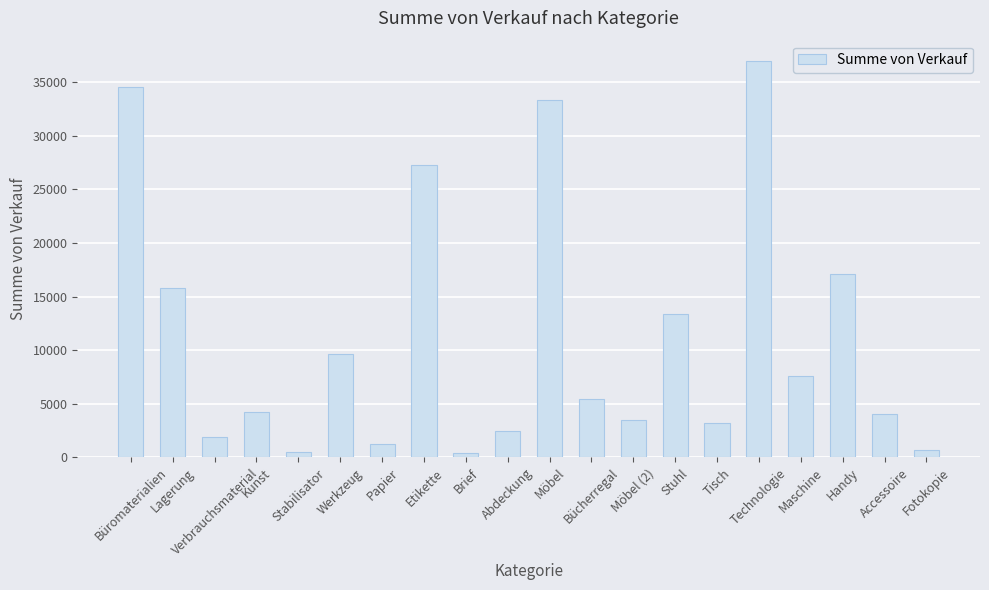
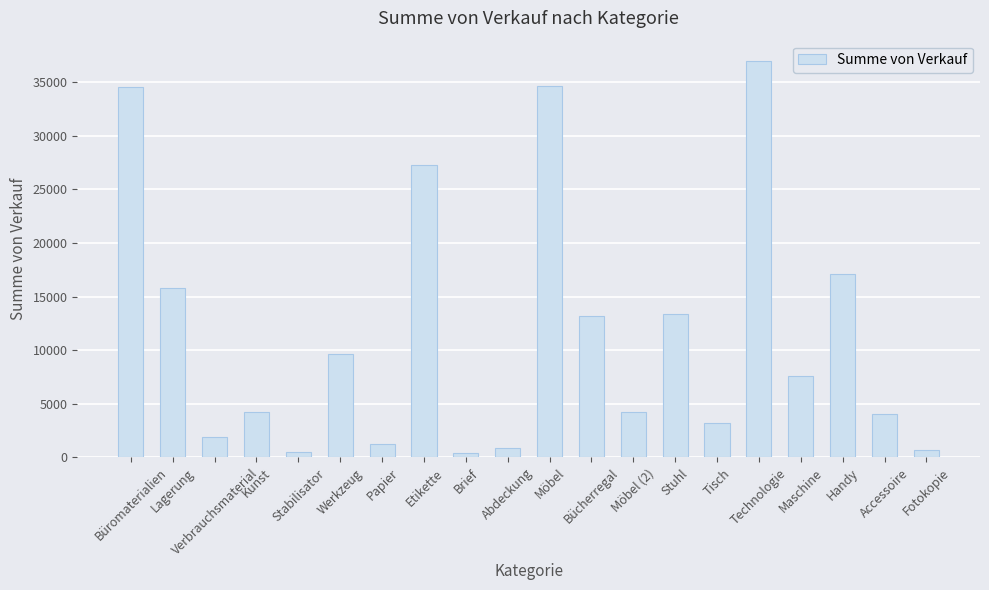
Abdeckung: 2400 -> 800
Möbel: 33300 -> 34700
Bücherregal: 5400 -> 13200
Möbel (2): 3500 -> 4300
